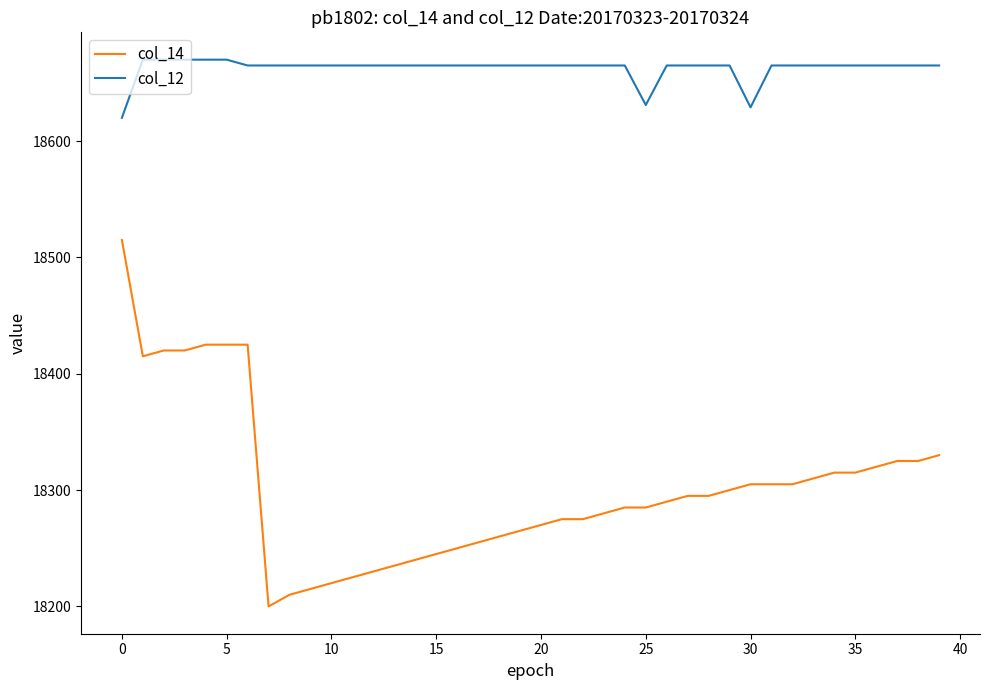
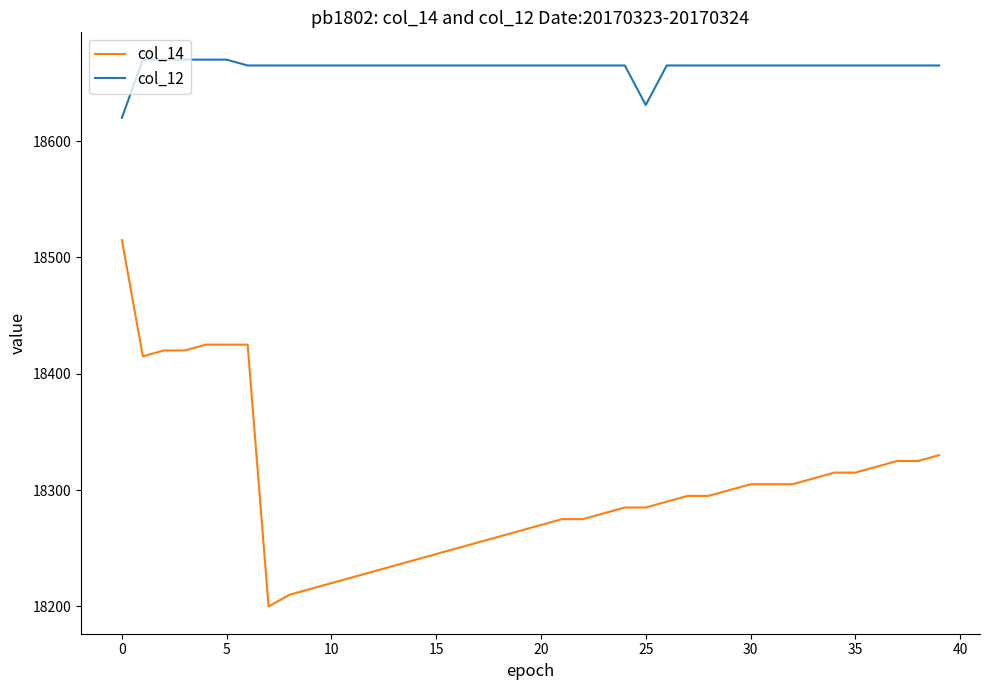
col_12, 30: 18629 -> 18665
